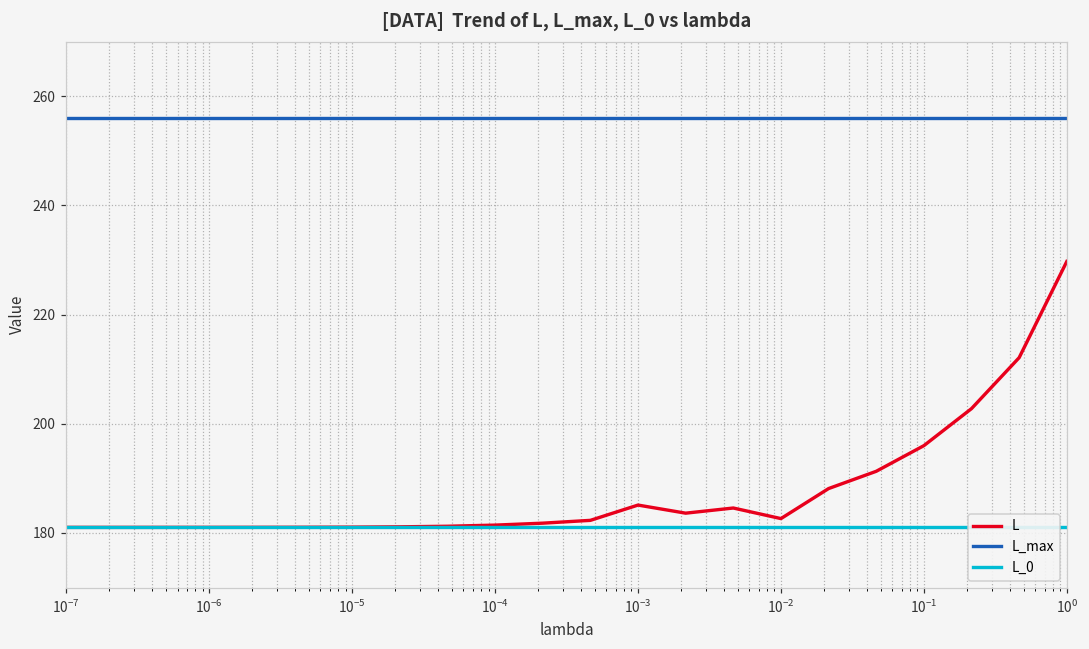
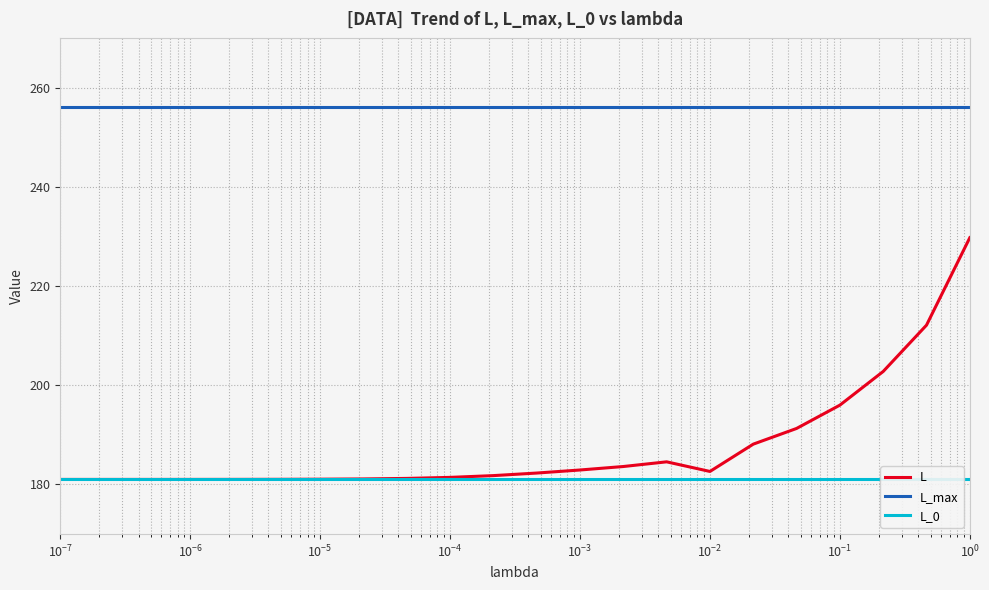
L, 10^-3: 185 -> 183
